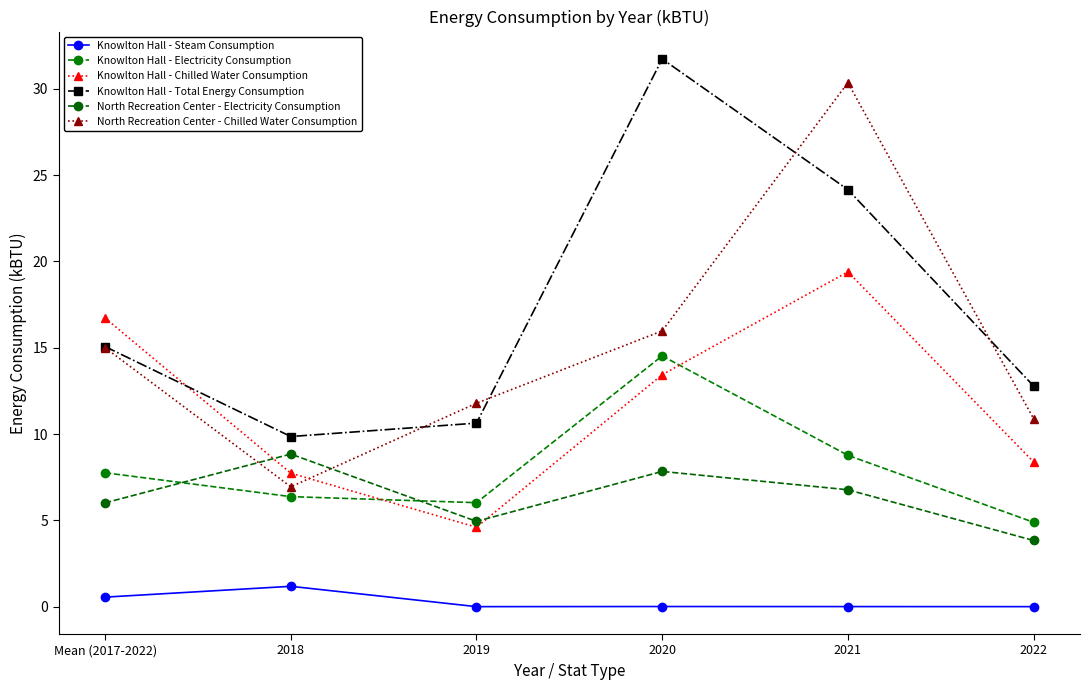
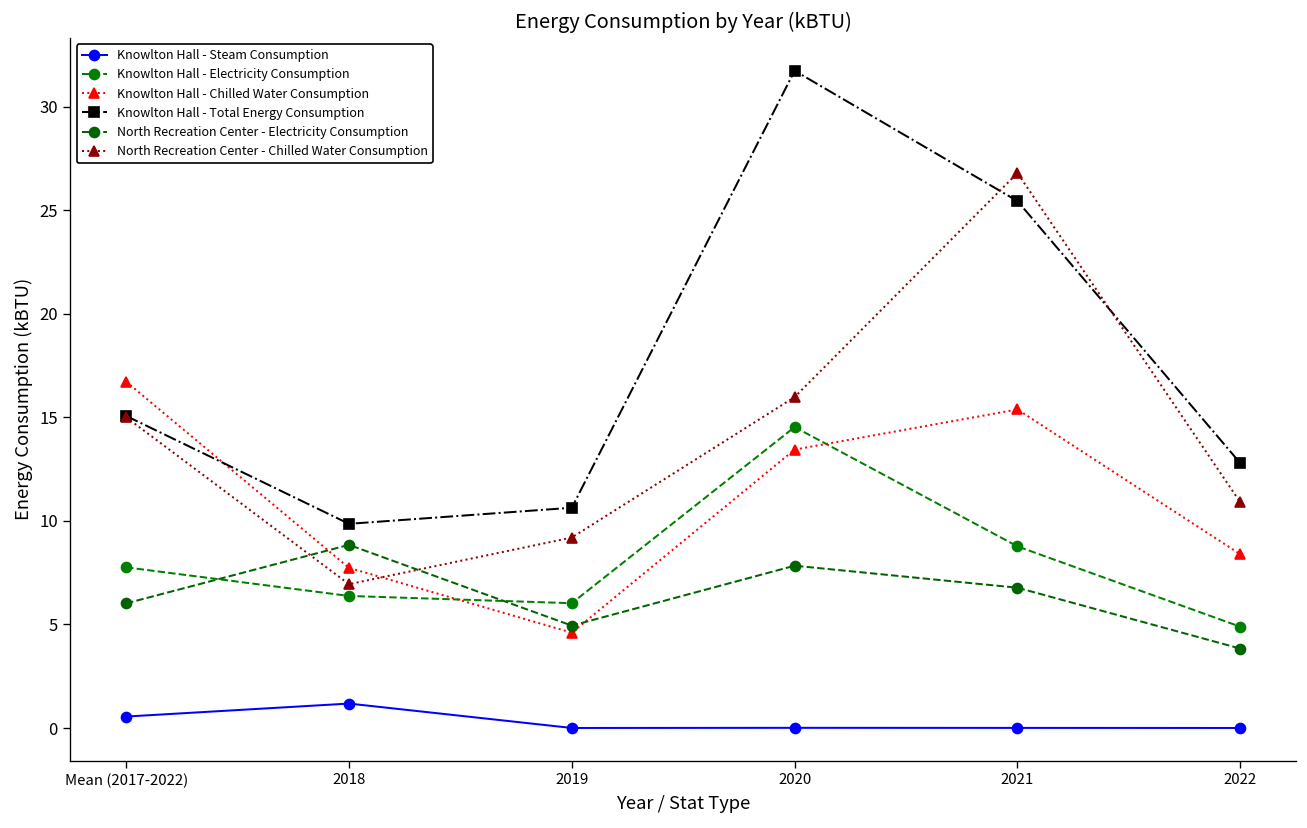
North Recreation Center - Chilled Water Consumption, 2019: 11.8 -> 9.2
Knowlton Hall - Chilled Water Consumption, 2021: 19.4 -> 15.4
Knowlton Hall - Total Energy Consumption, 2021: 24.2 -> 25.4
North Recreation Center - Chilled Water Consumption, 2021: 30.4 -> 26.8
